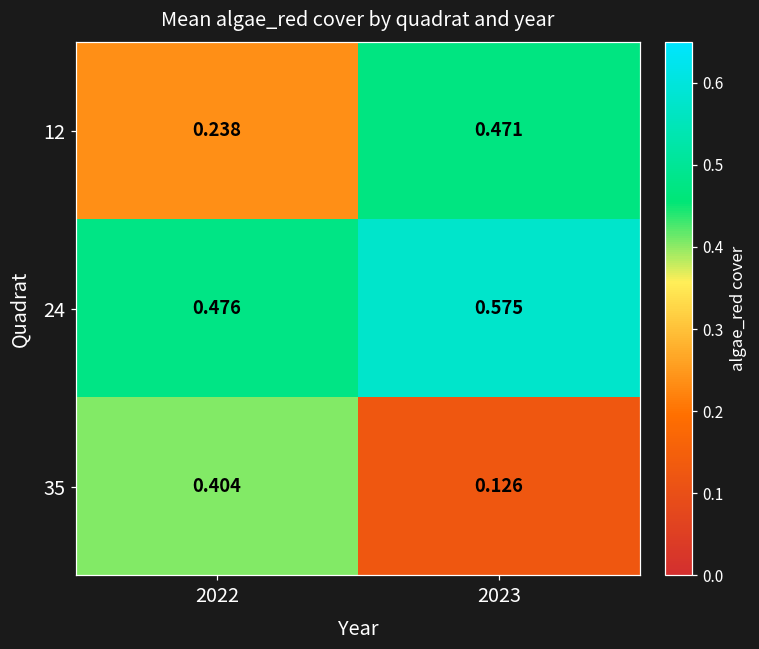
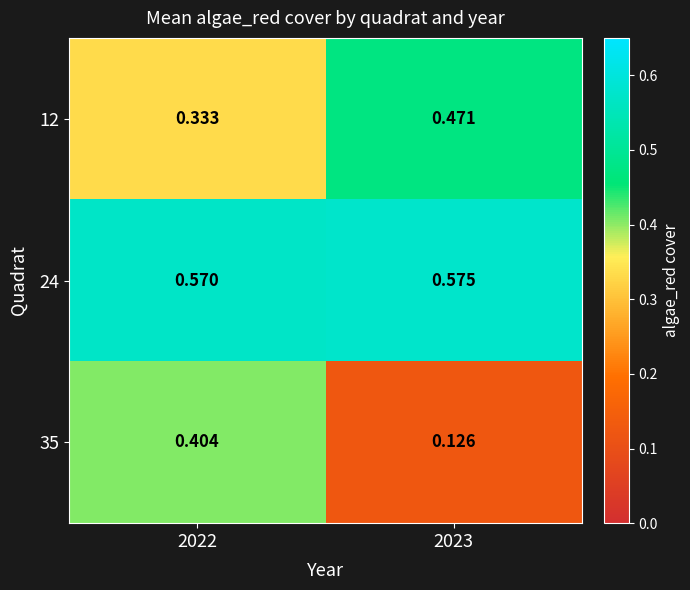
12, 2022: 0.238 -> 0.333
24, 2022: 0.476 -> 0.570
